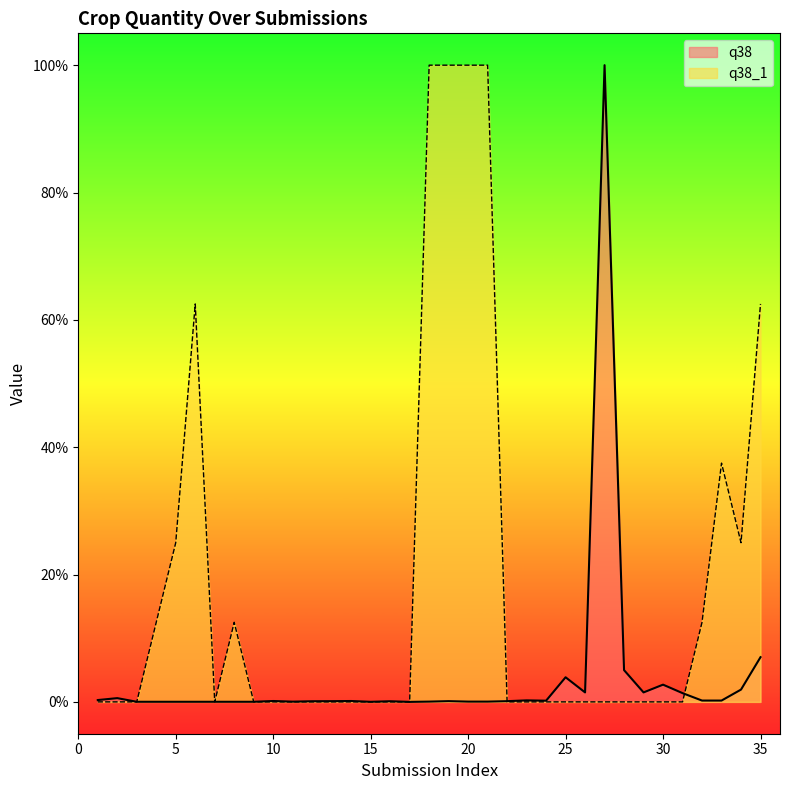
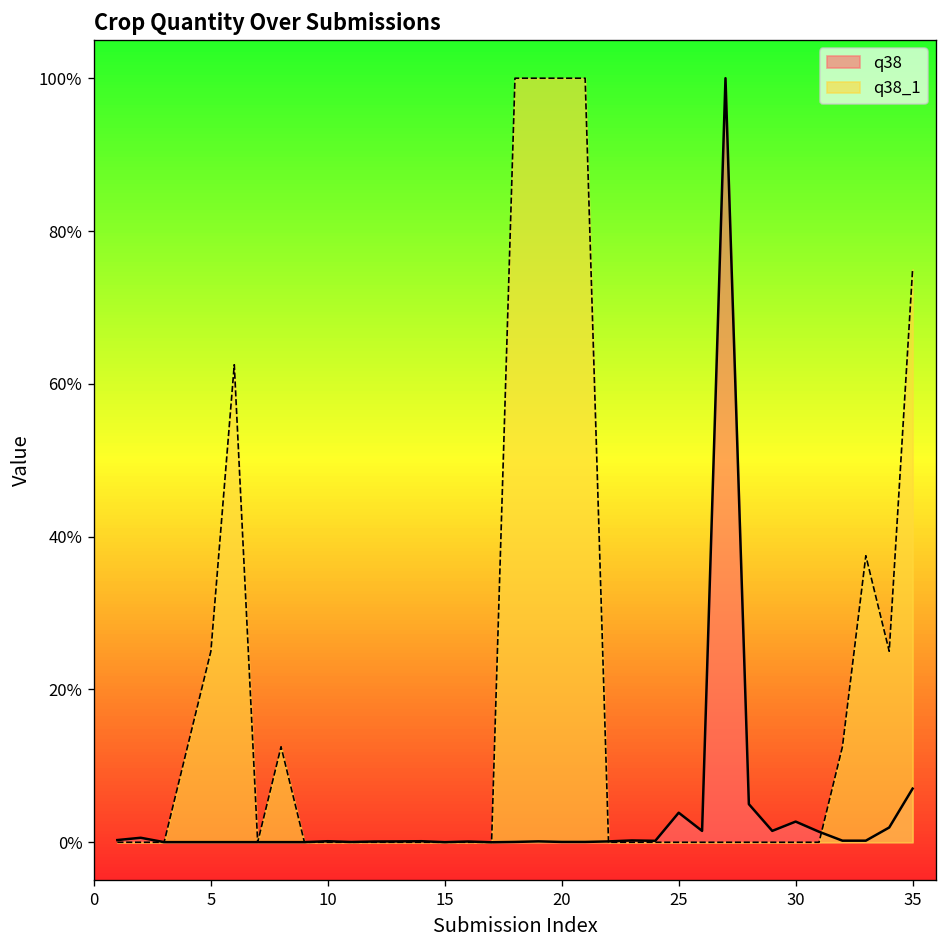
q38_1, 35: 63% -> 75%
